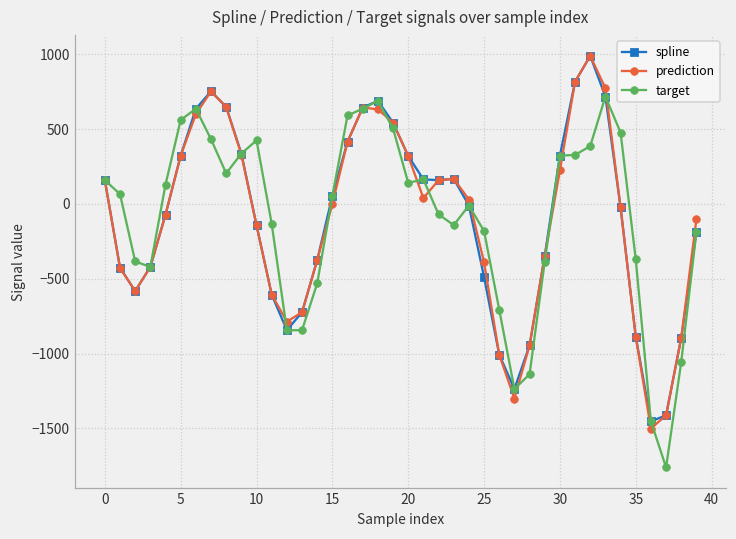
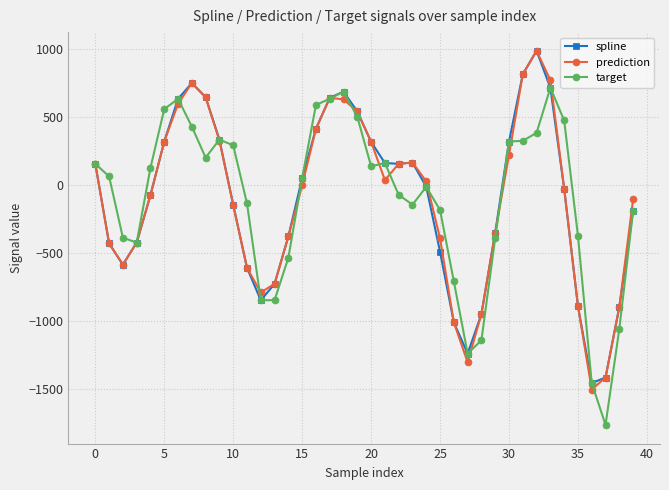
target, 10: 430 -> 290
